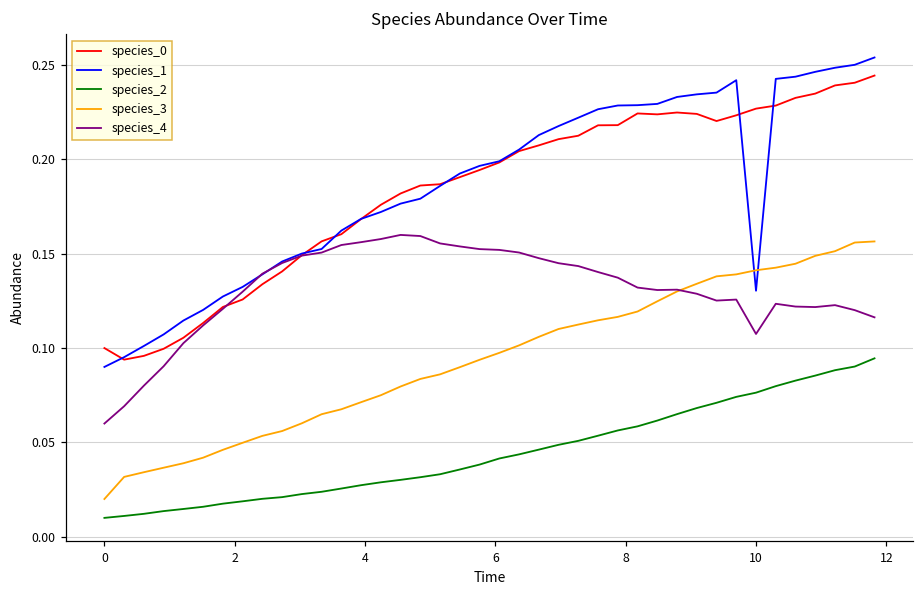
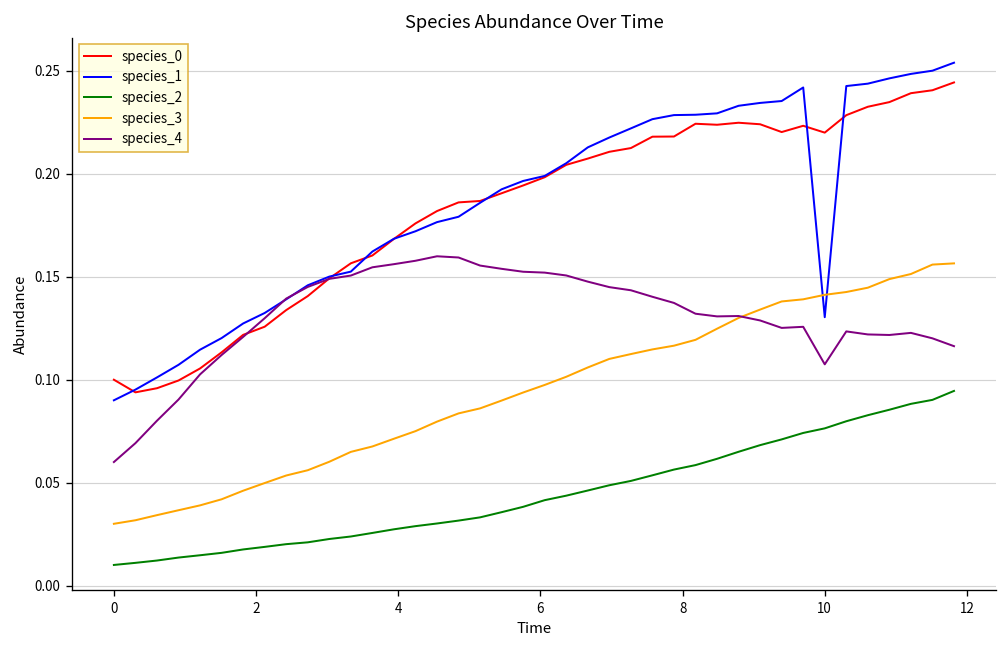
species_3, 0: 0.02 -> 0.03
species_0, 10: 0.227 -> 0.220
